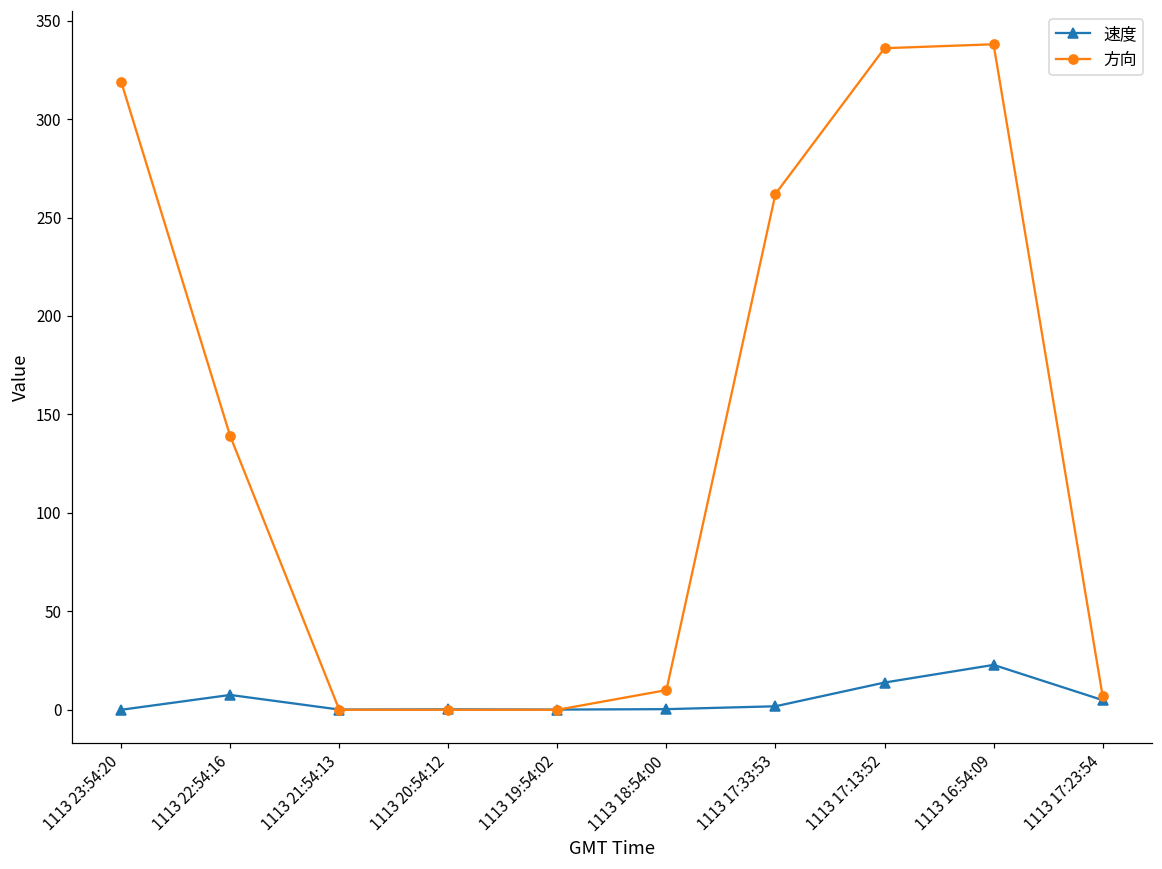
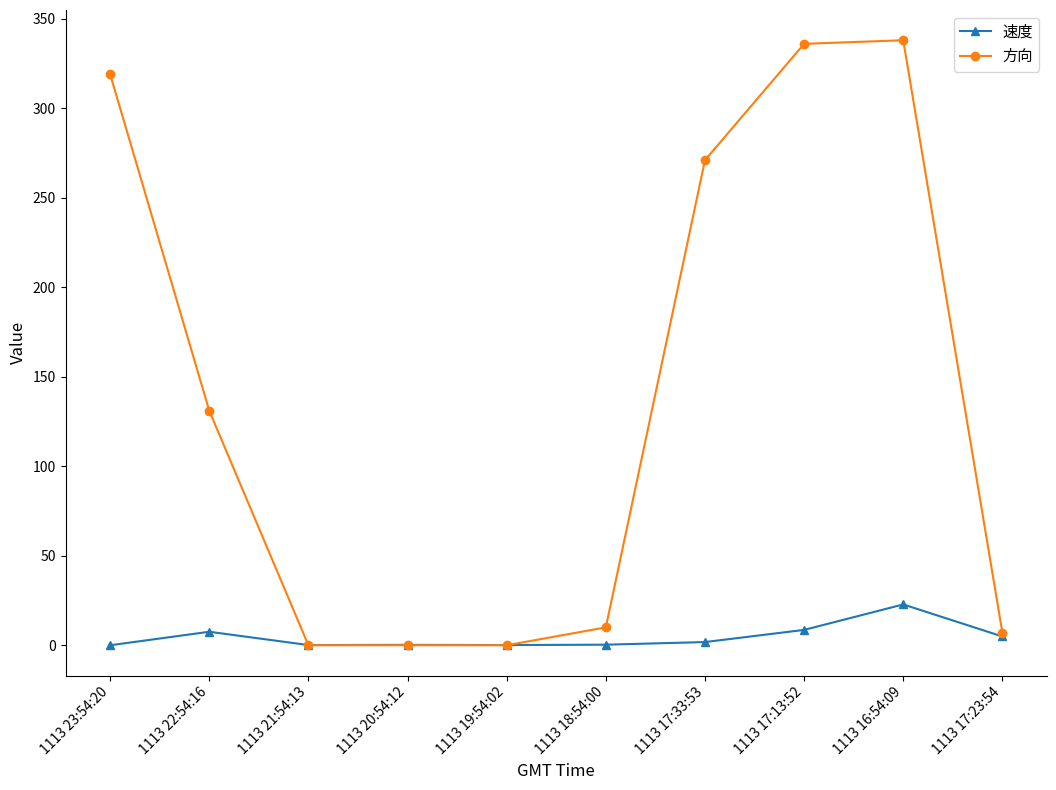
方向, 1113 22:54:16: 139 -> 131
方向, 1113 17:33:53: 262 -> 271
速度, 1113 17:13:52: 14 -> 9
